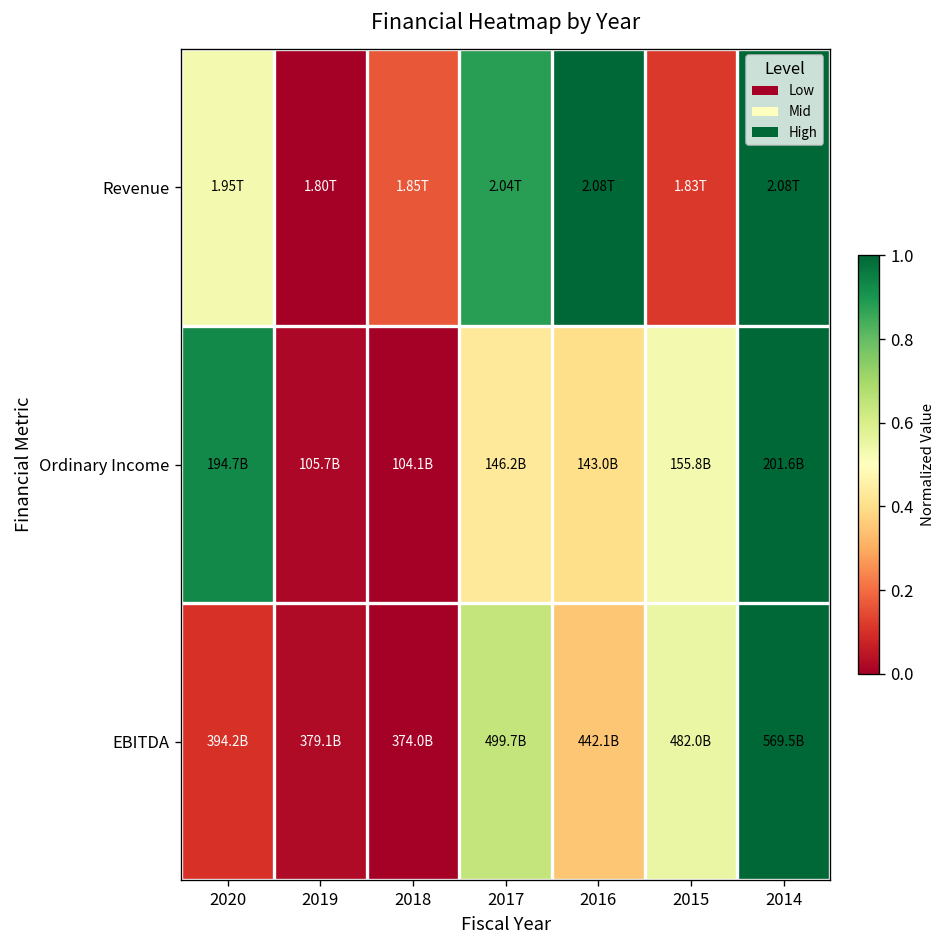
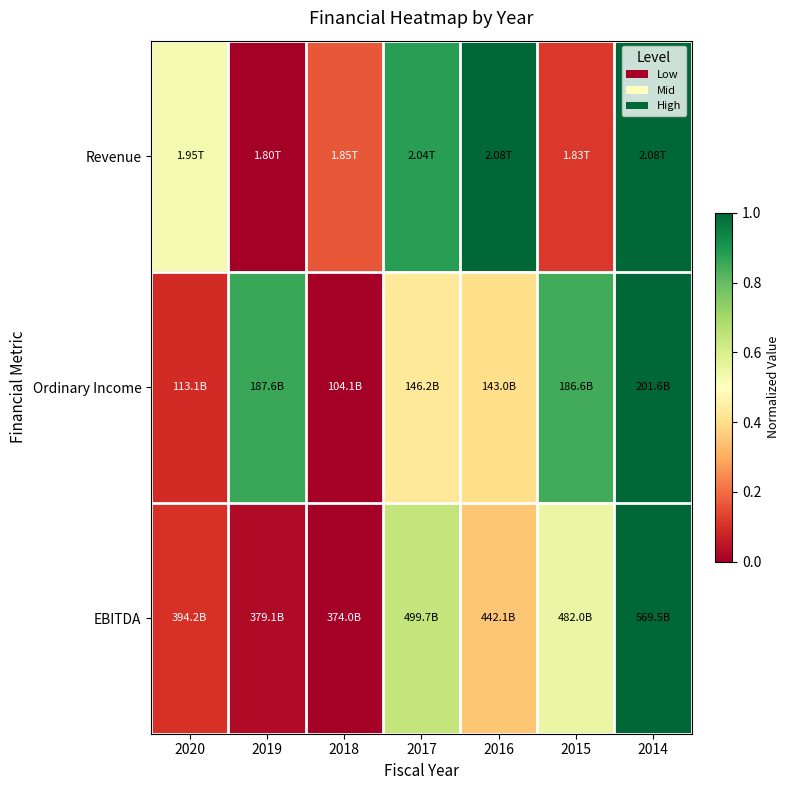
Ordinary Income, 2020: 194.7B -> 113.1B
Ordinary Income, 2019: 105.7B -> 187.6B
Ordinary Income, 2015: 155.8B -> 186.6B
